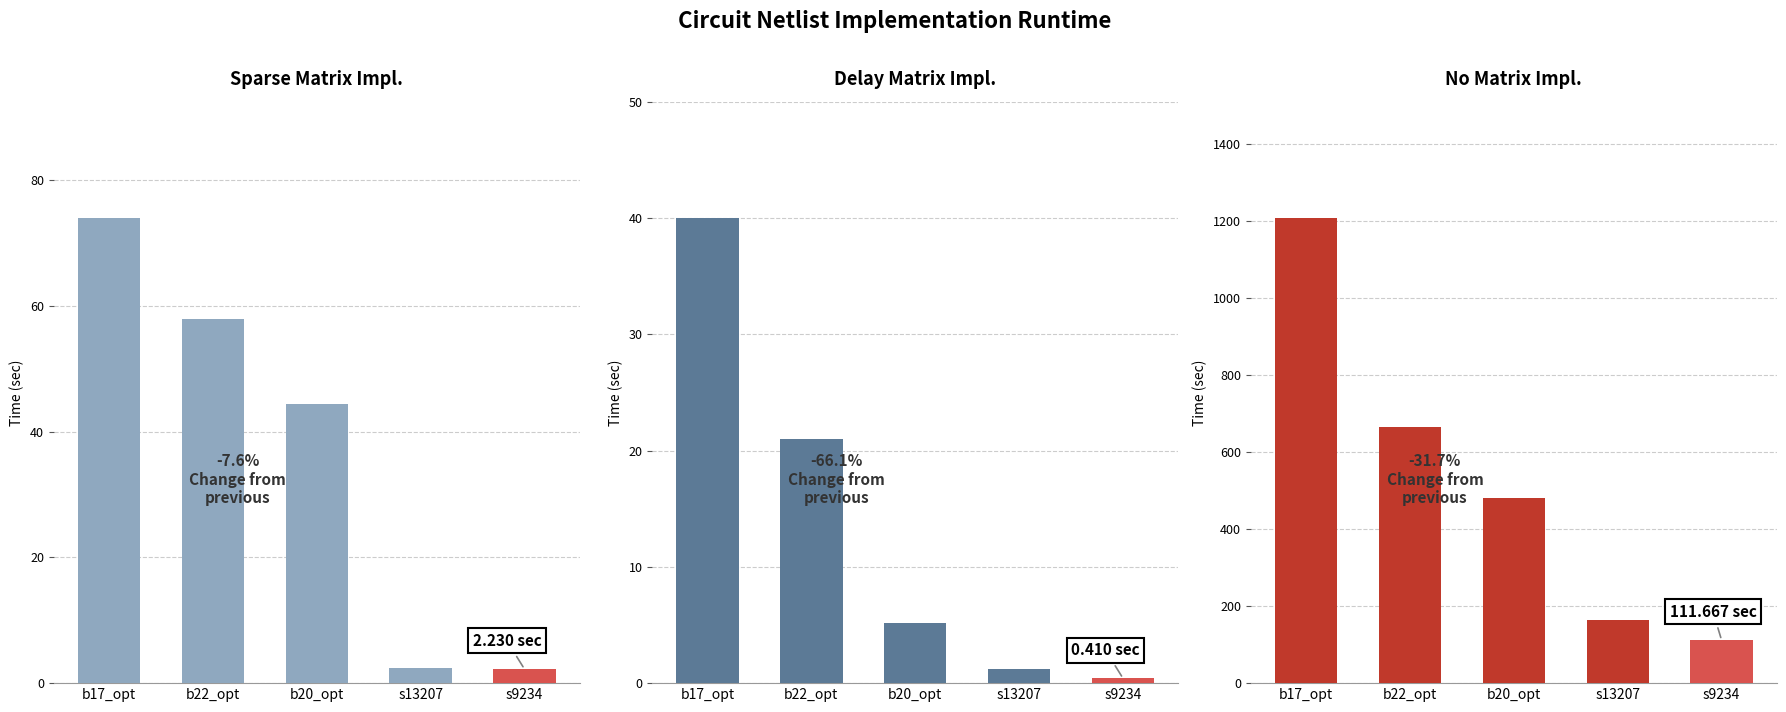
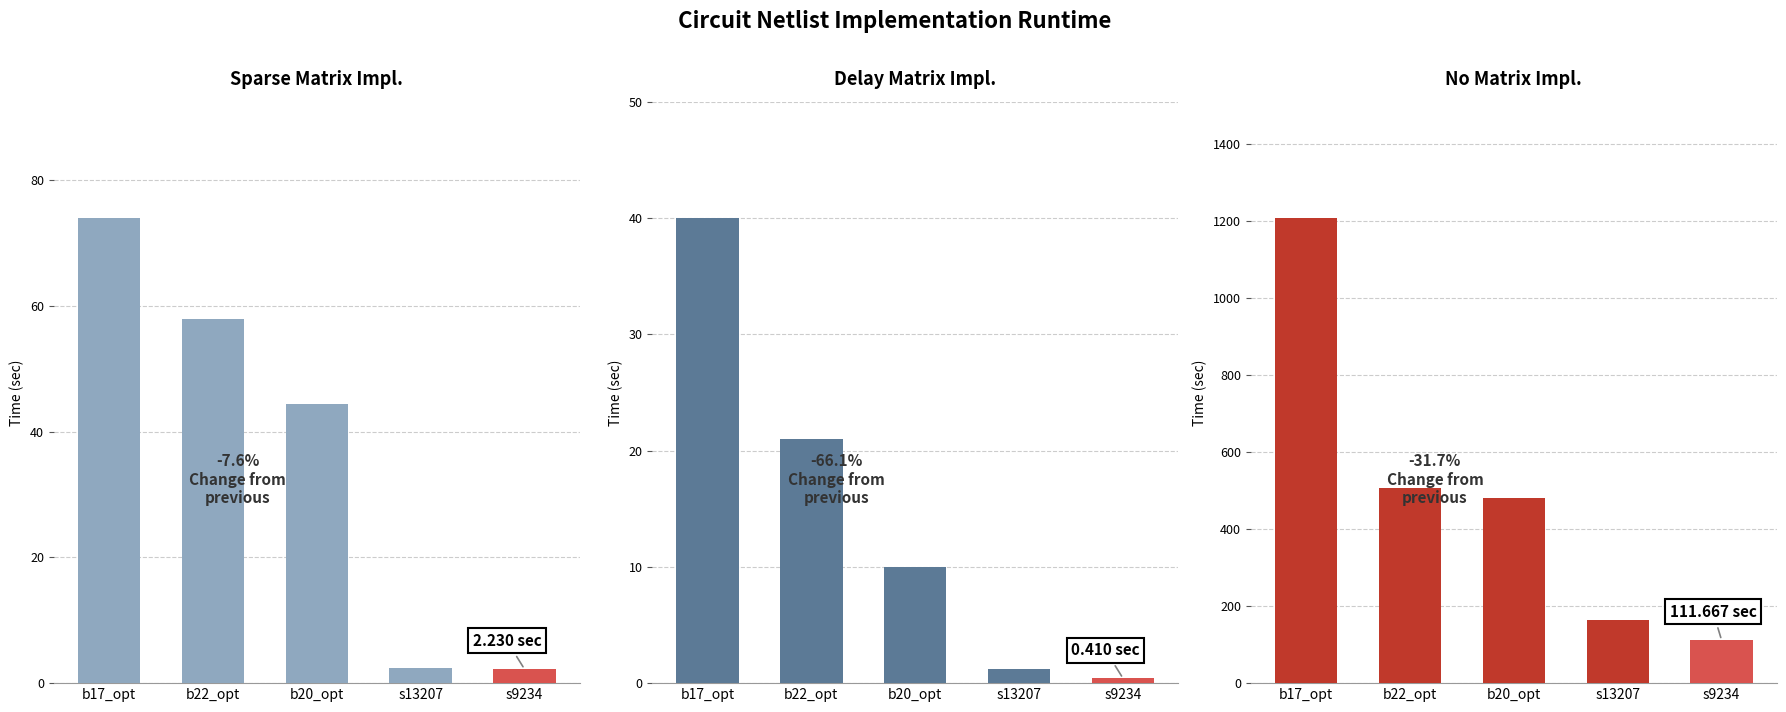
Delay Matrix Impl., b20_opt: 5.2 -> 10.0
No Matrix Impl., b22_opt: 670 -> 510
